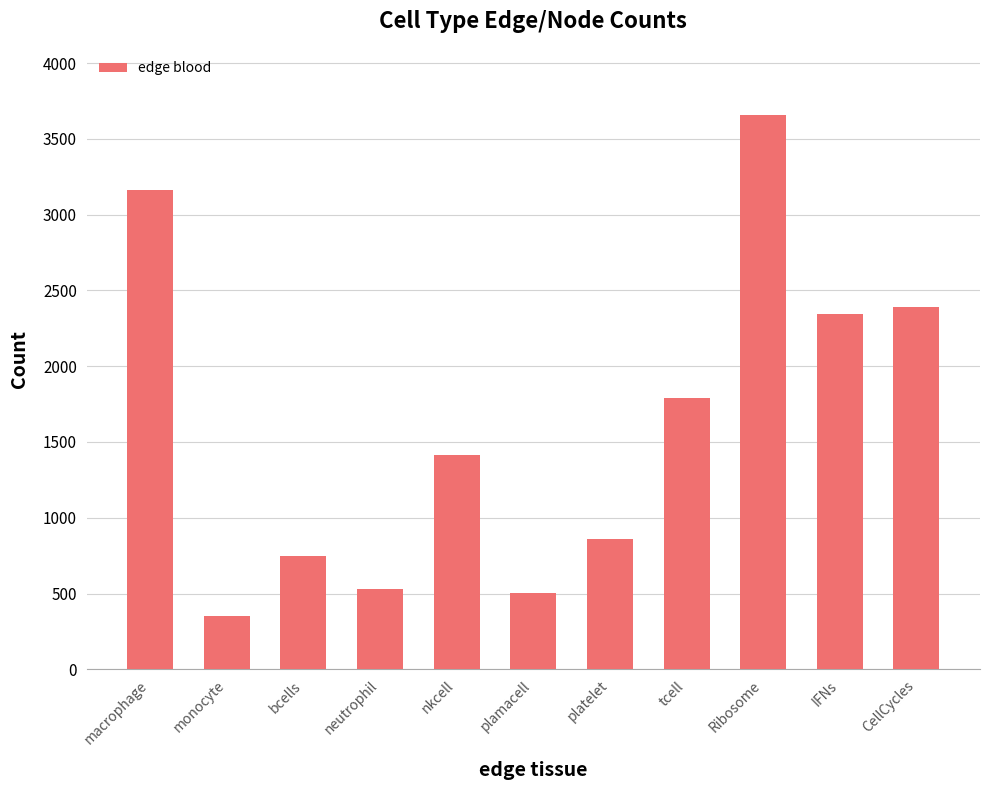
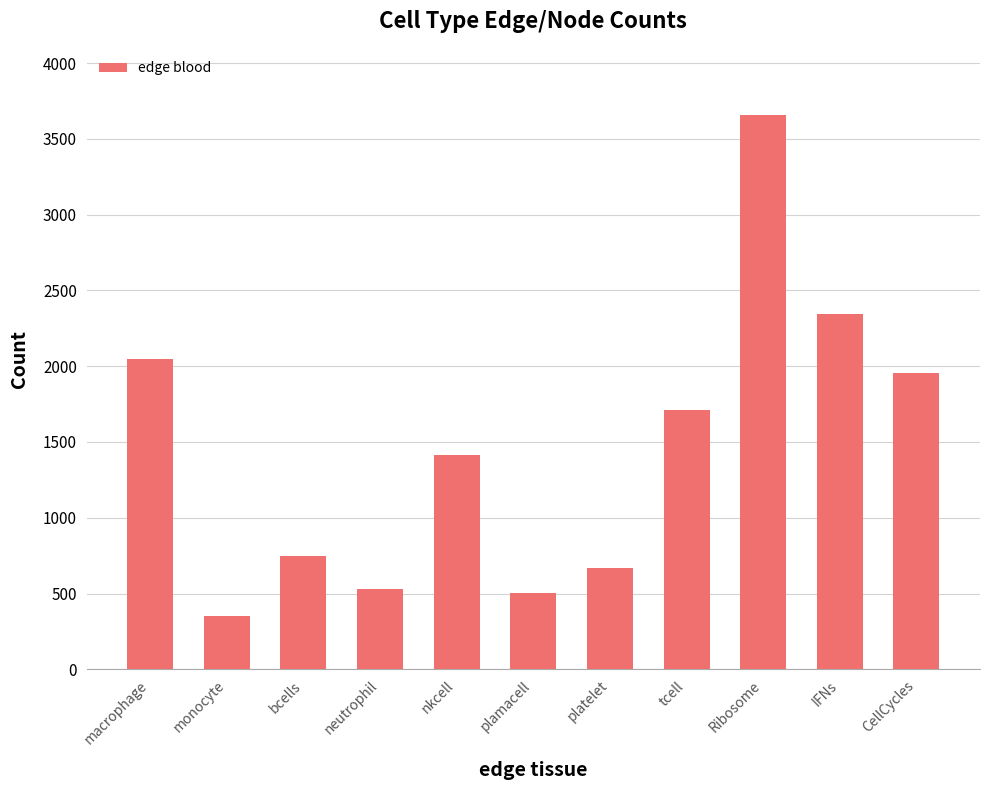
macrophage: 3160 -> 2050
platelet: 860 -> 670
tcell: 1790 -> 1710
CellCycles: 2390 -> 1950
